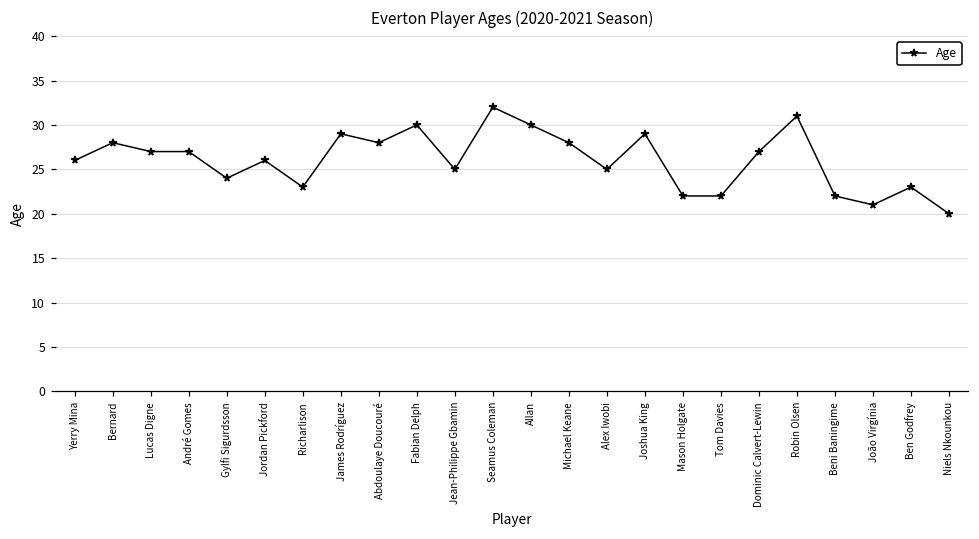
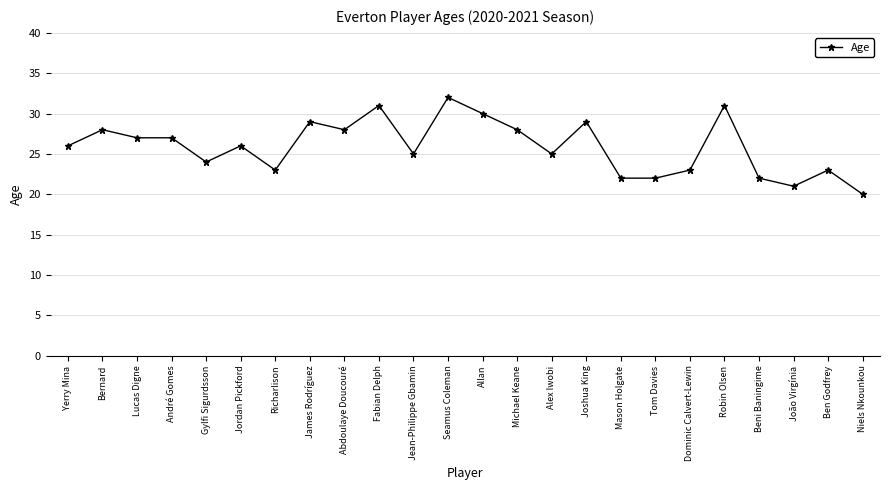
Fabian Delph: 30 -> 31
Dominic Calvert-Lewin: 27 -> 23
